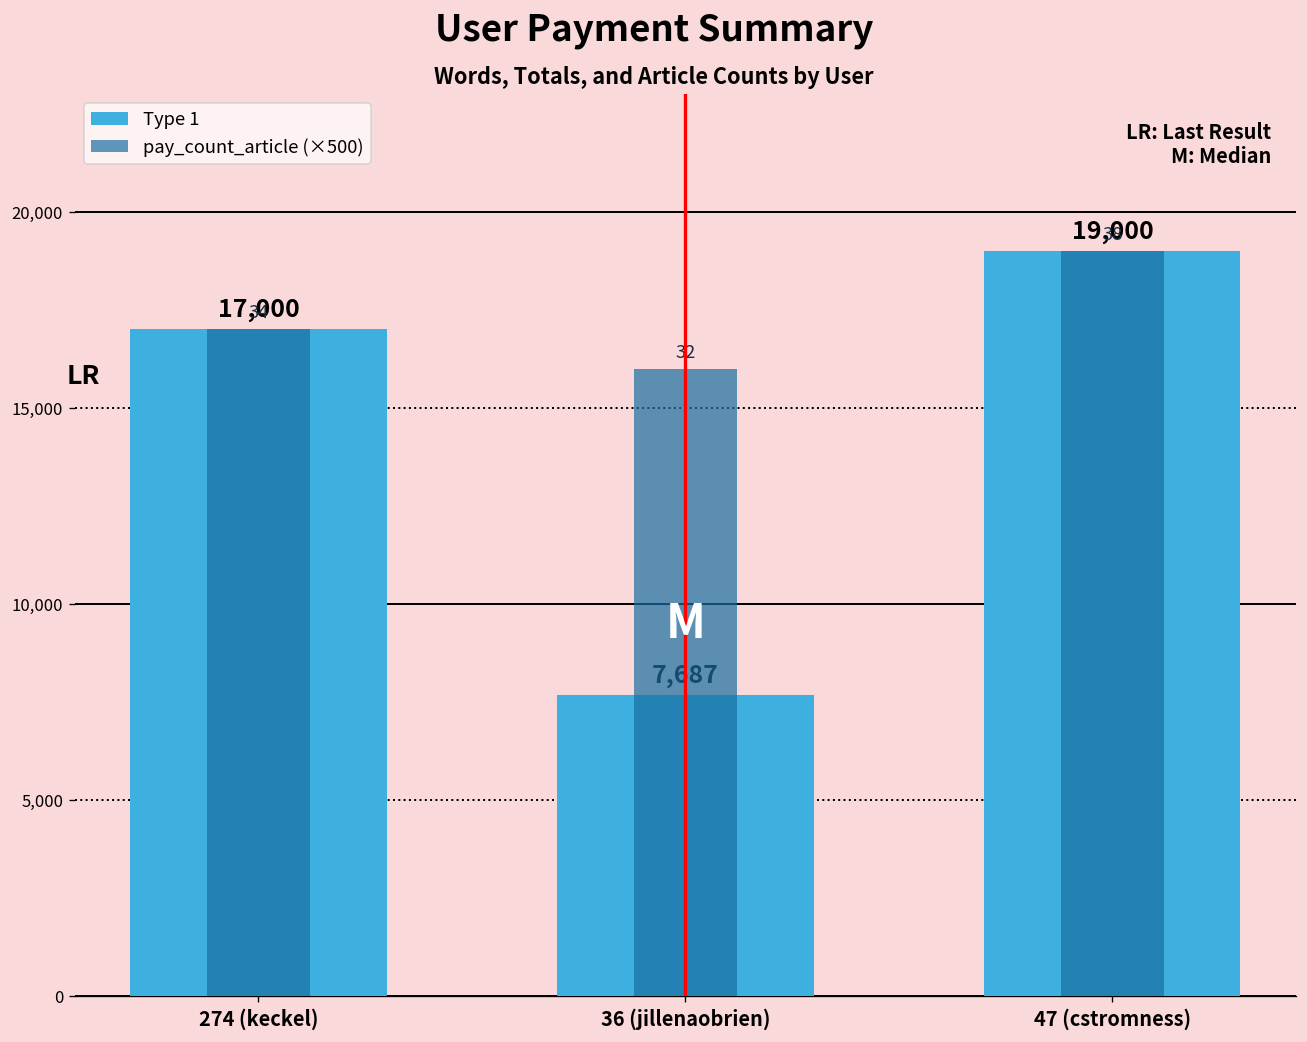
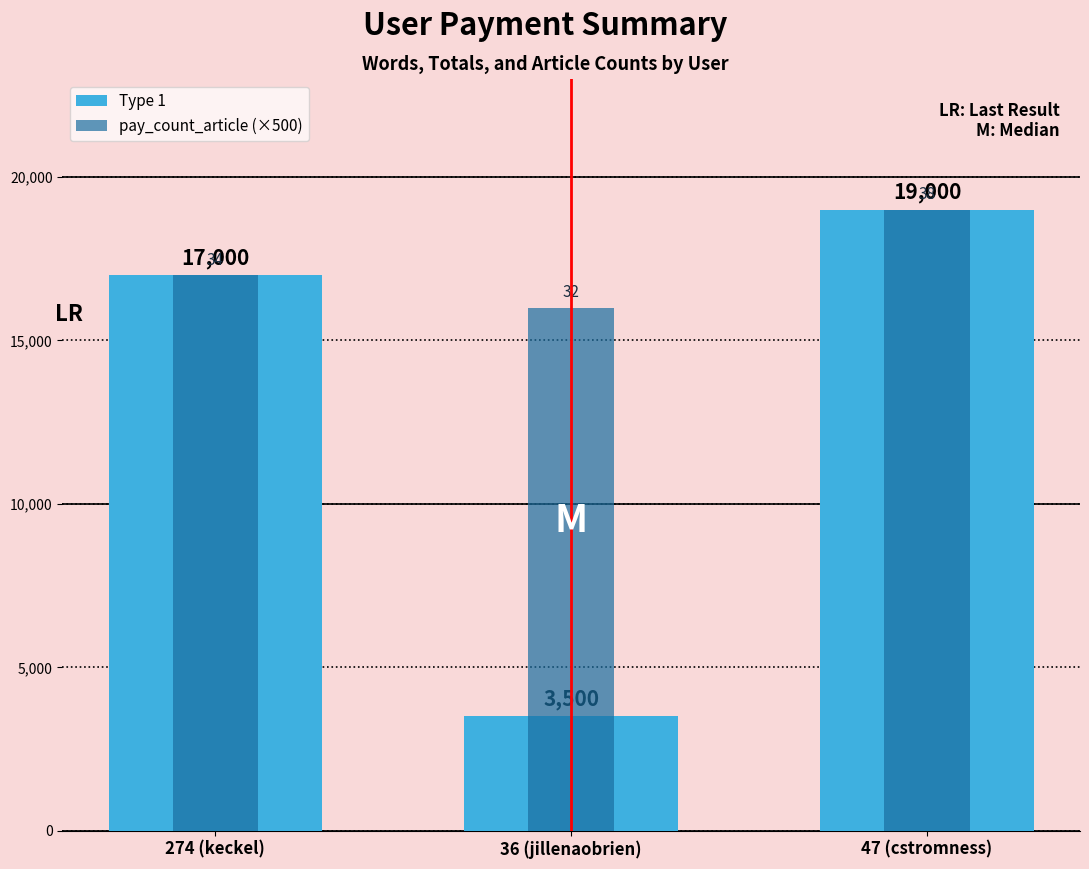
Type 1, 36 (jillenaobrien): 7,687 -> 3,500
